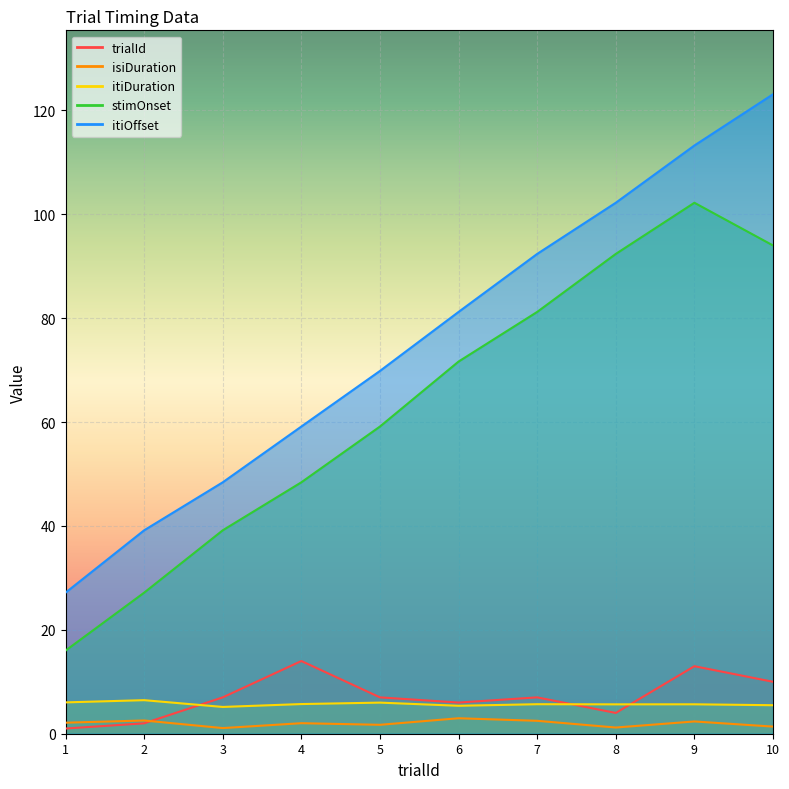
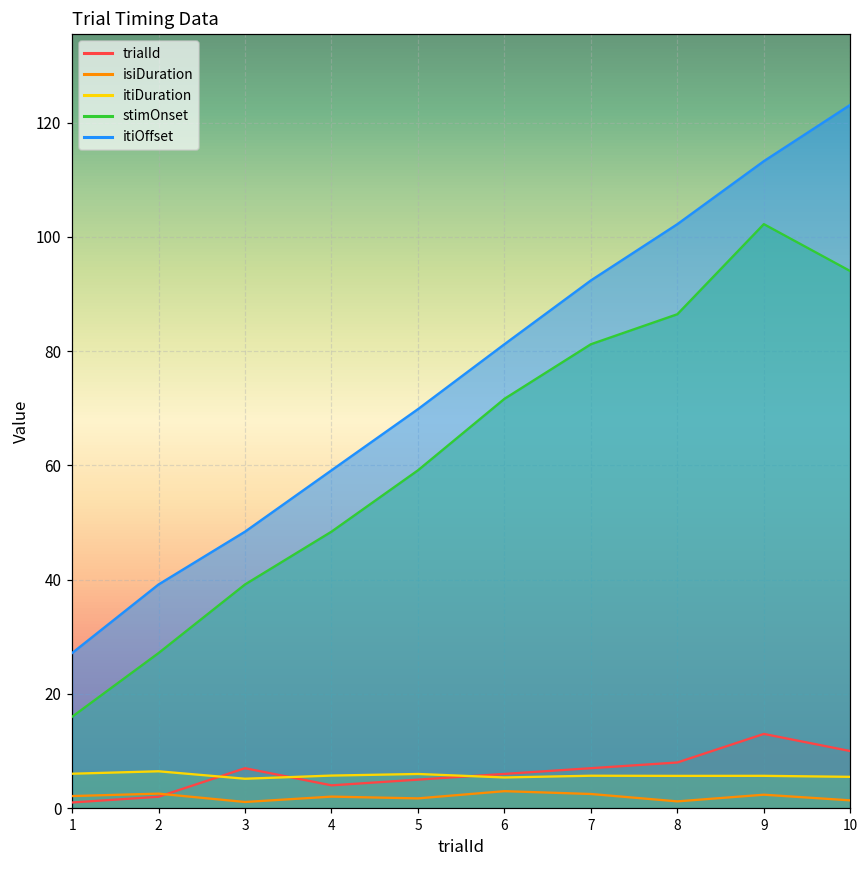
trialId, 4: 14 -> 4
trialId, 5: 7 -> 5
trialId, 8: 4 -> 8
stimOnset, 8: 92 -> 86
